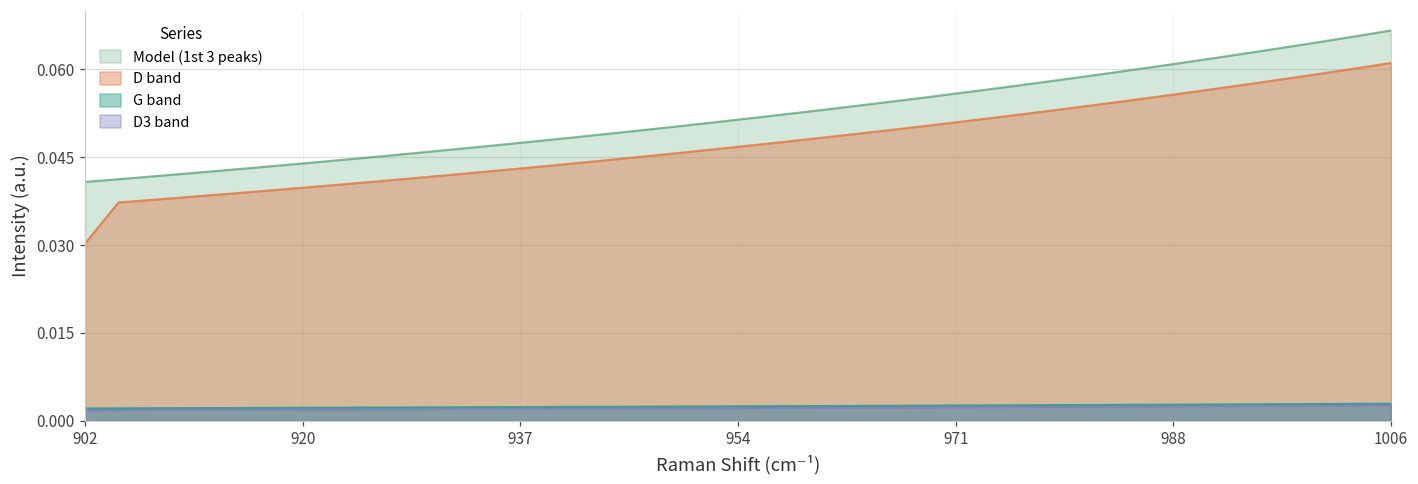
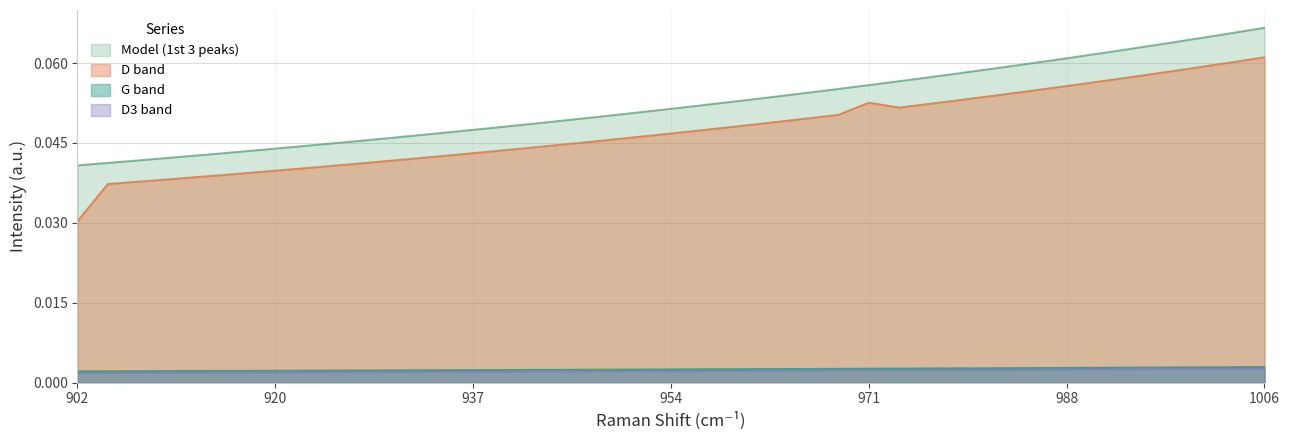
D band, 971: 0.051 -> 0.053
